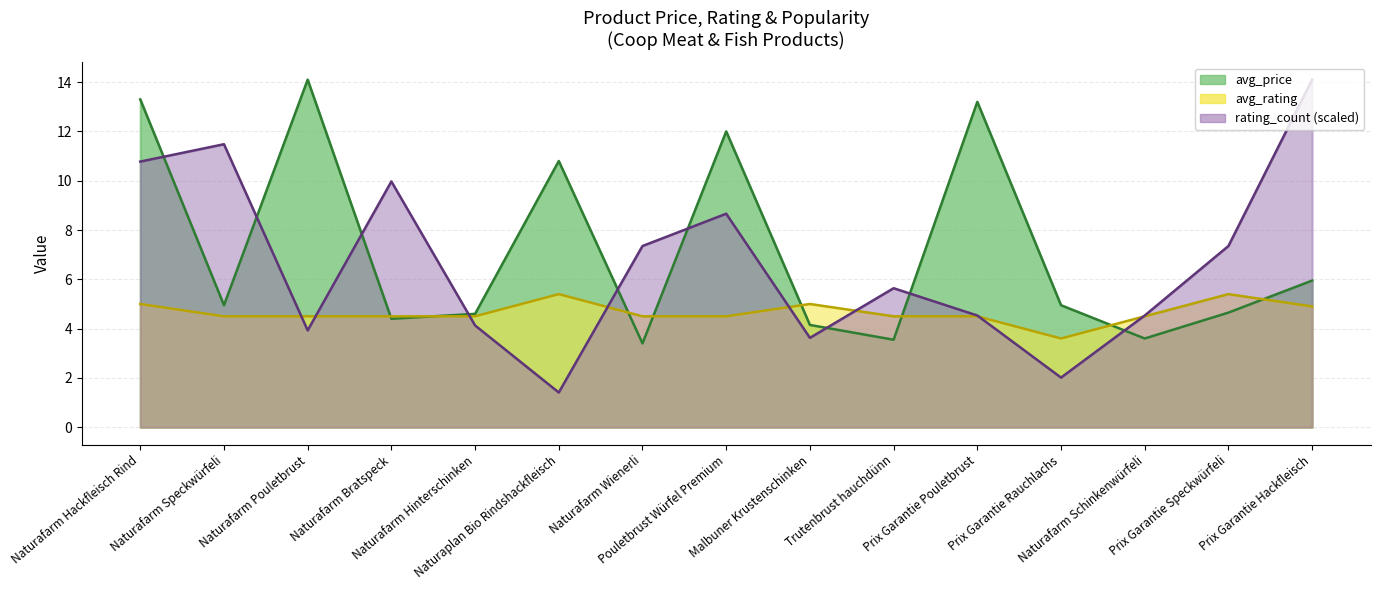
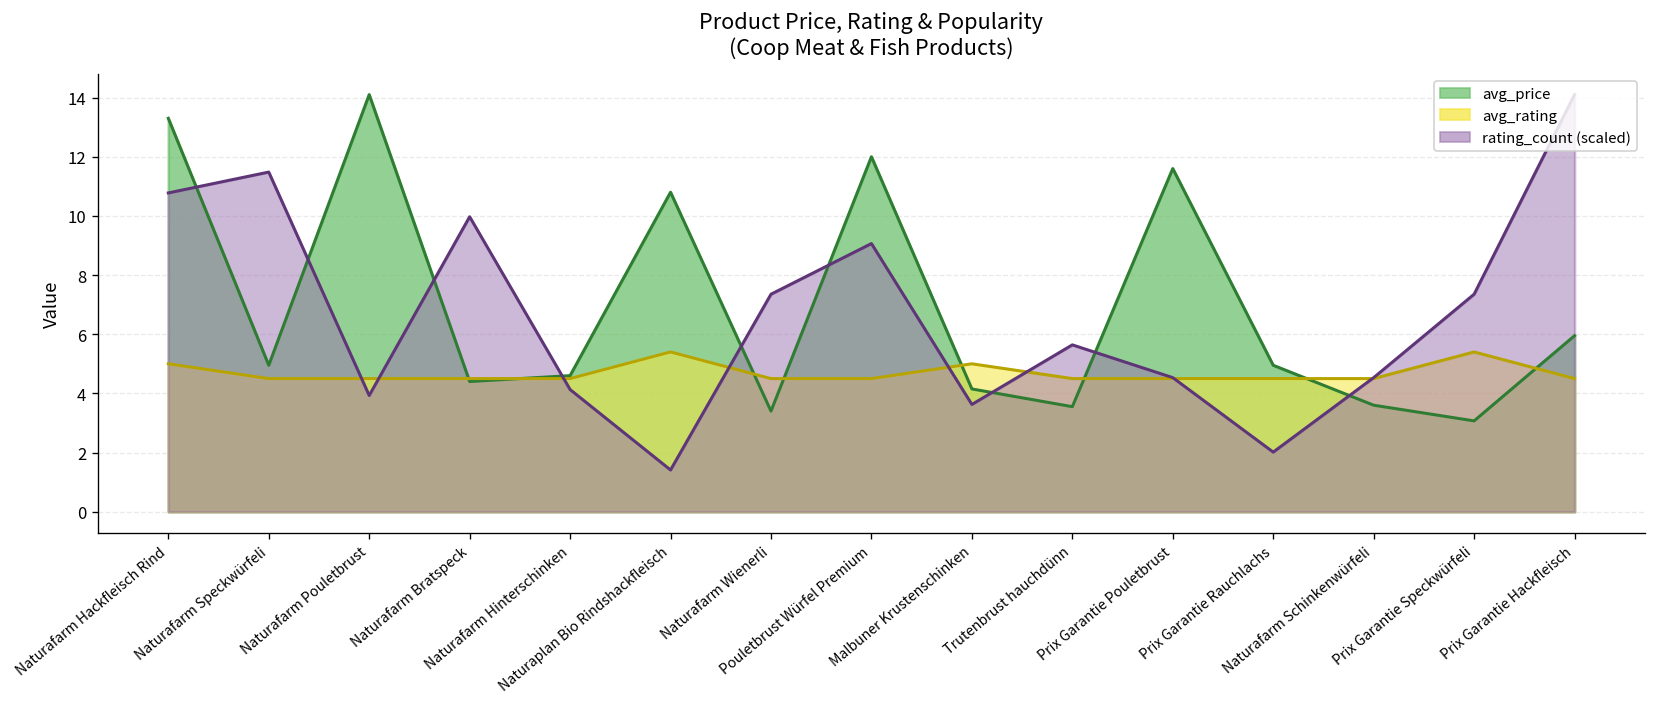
rating_count (scaled), Pouletbrust Würfel Premium: 8.7 -> 9.1
avg_price, Prix Garantie Pouletbrust: 13.2 -> 11.6
avg_rating, Prix Garantie Rauchlachs: 3.6 -> 4.5
avg_price, Prix Garantie Speckwürfeli: 4.7 -> 3.1
avg_rating, Prix Garantie Hackfleisch: 4.9 -> 4.5
